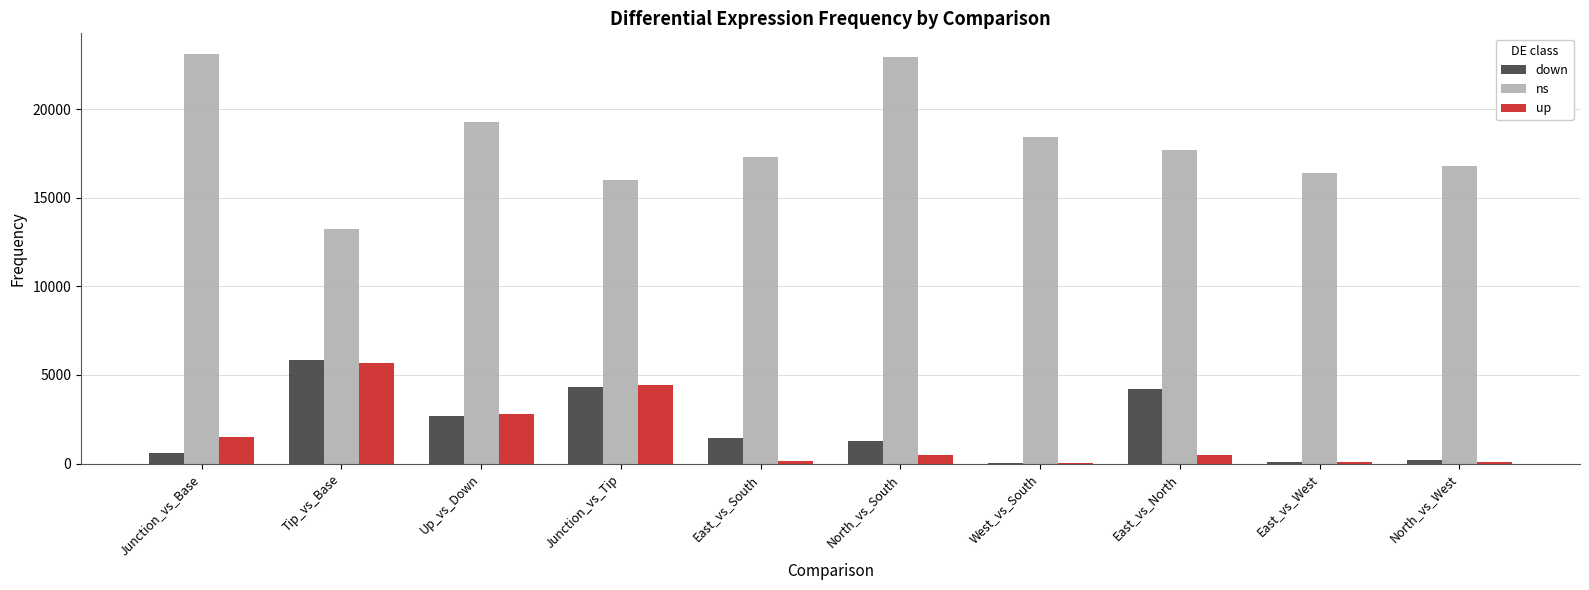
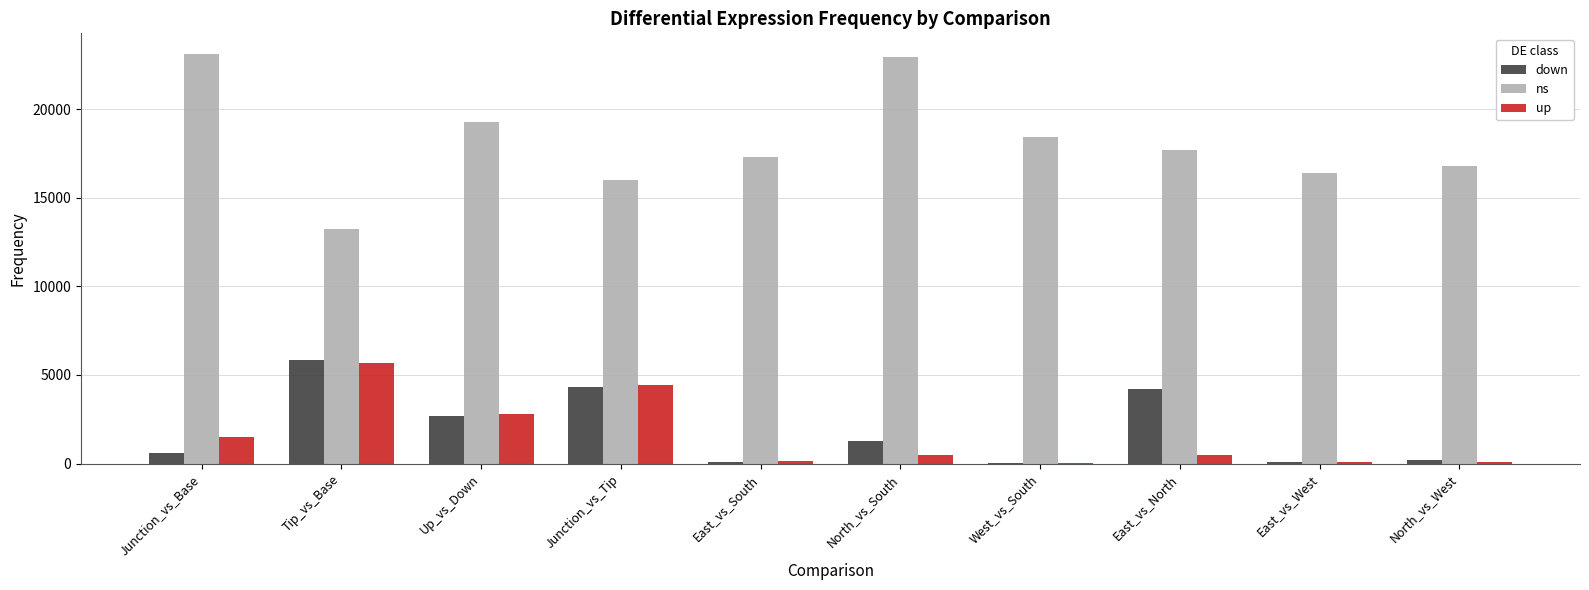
down, East_vs_South: 1500 -> 100
